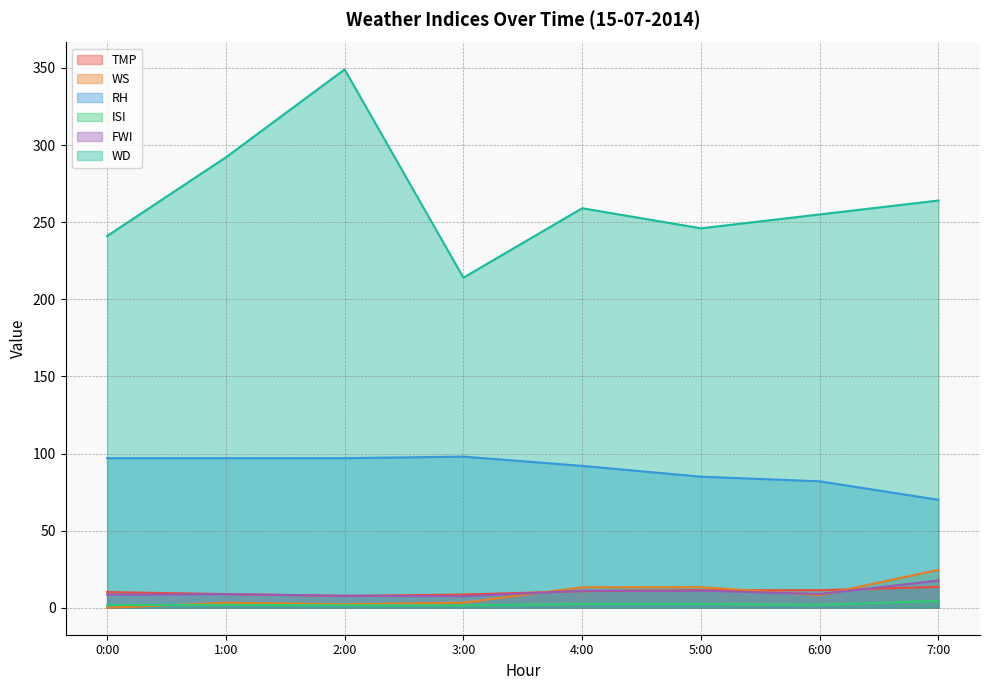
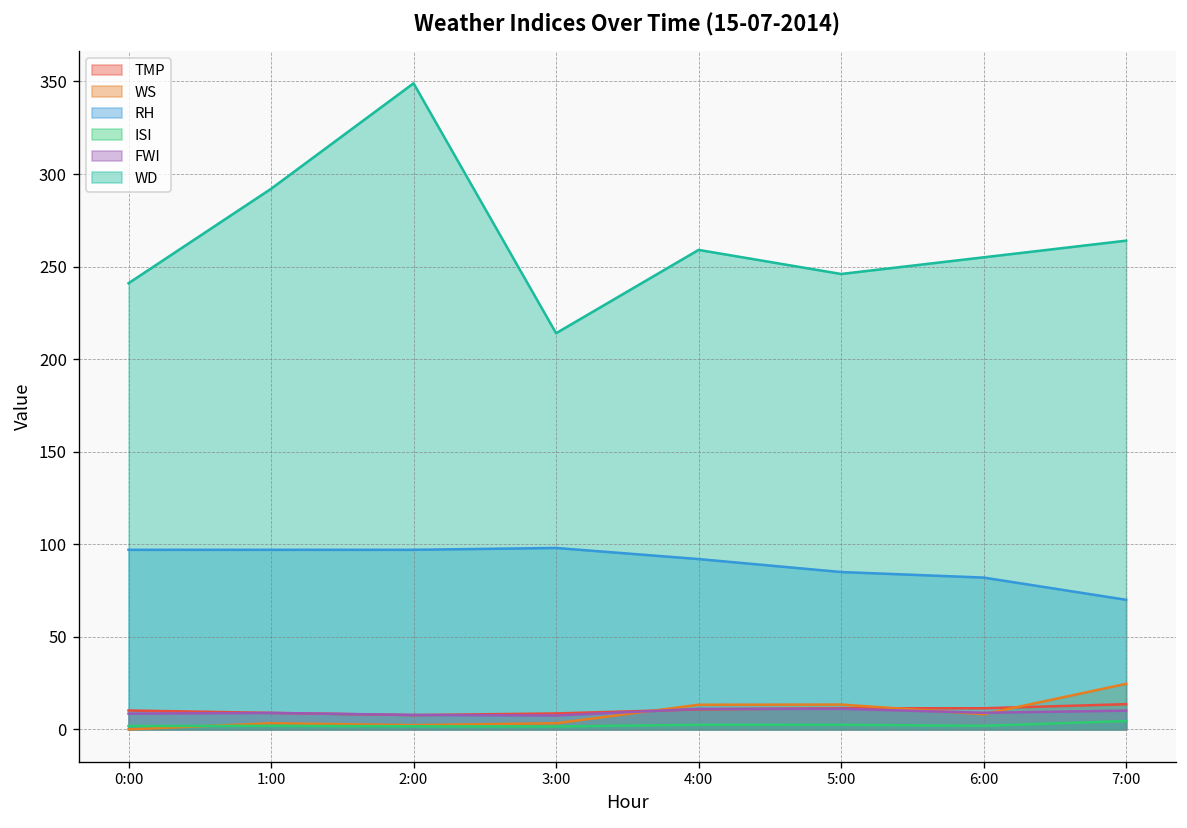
FWI, 7:00: 18 -> 10
